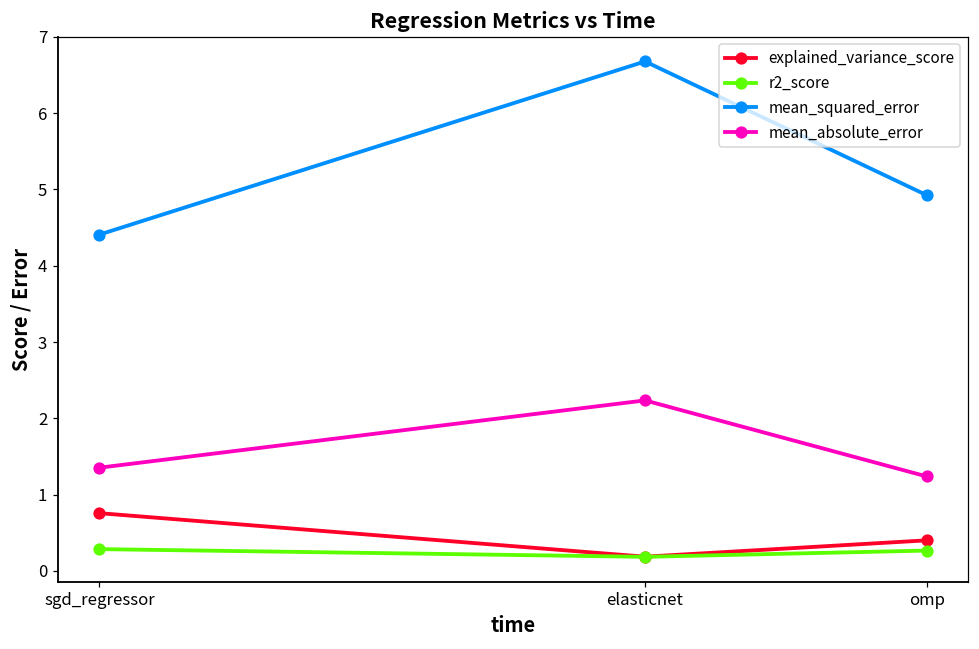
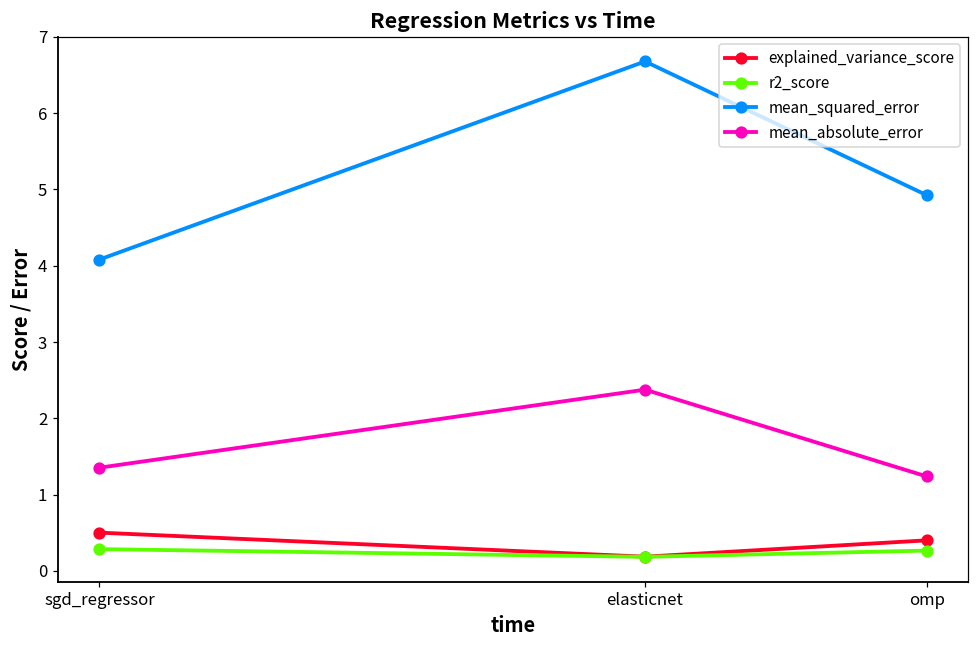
explained_variance_score, sgd_regressor: 0.8 -> 0.5
mean_squared_error, sgd_regressor: 4.4 -> 4.1
mean_absolute_error, elasticnet: 2.2 -> 2.4
